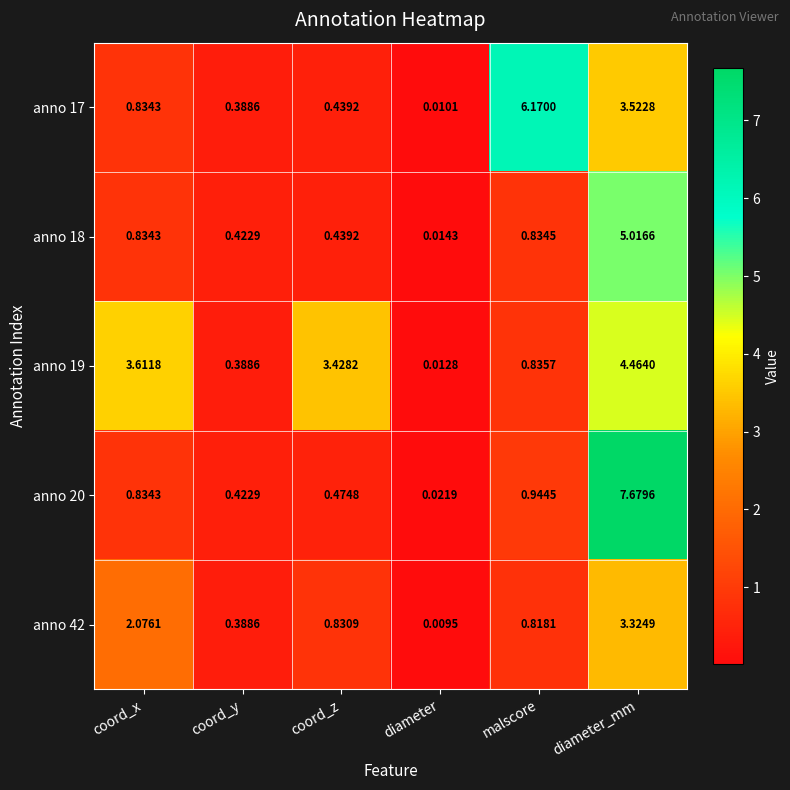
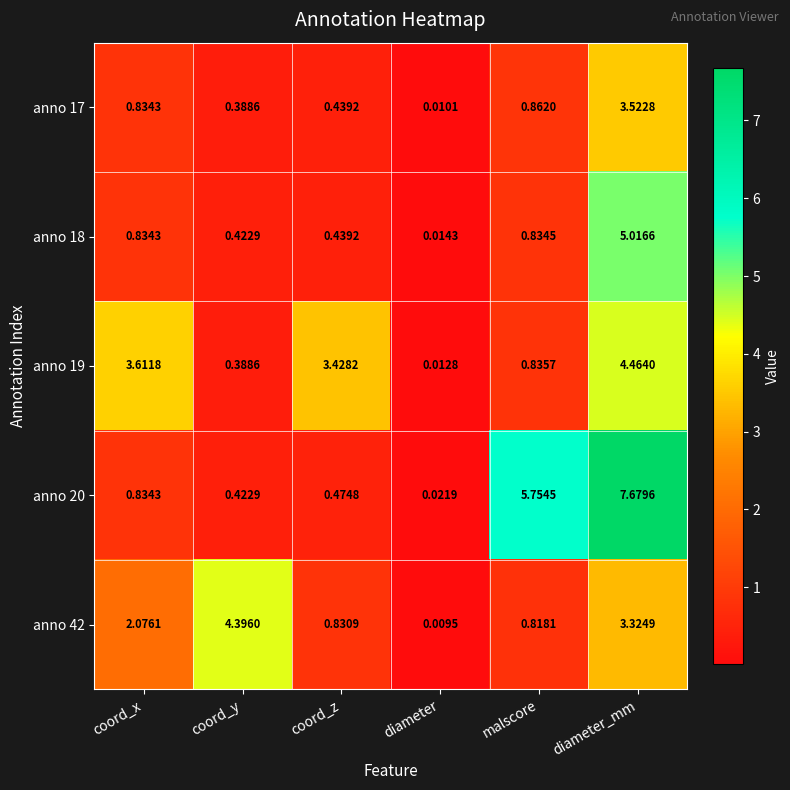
anno 17, malscore: 6.1700 -> 0.8620
anno 20, malscore: 0.9445 -> 5.7545
anno 42, coord_y: 0.3886 -> 4.3960
